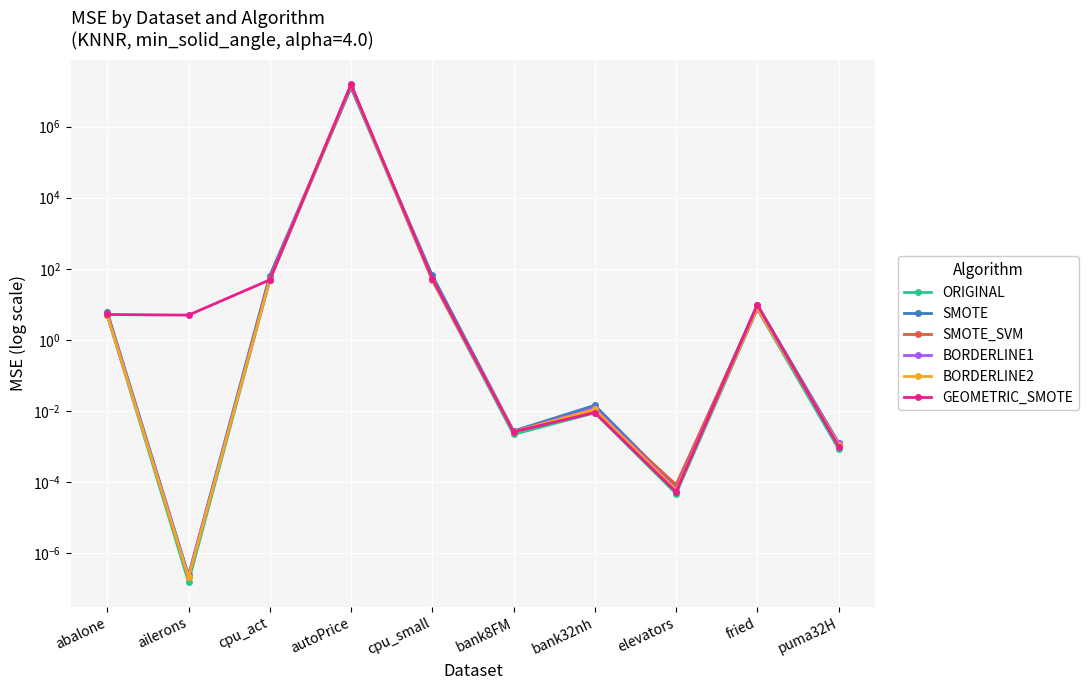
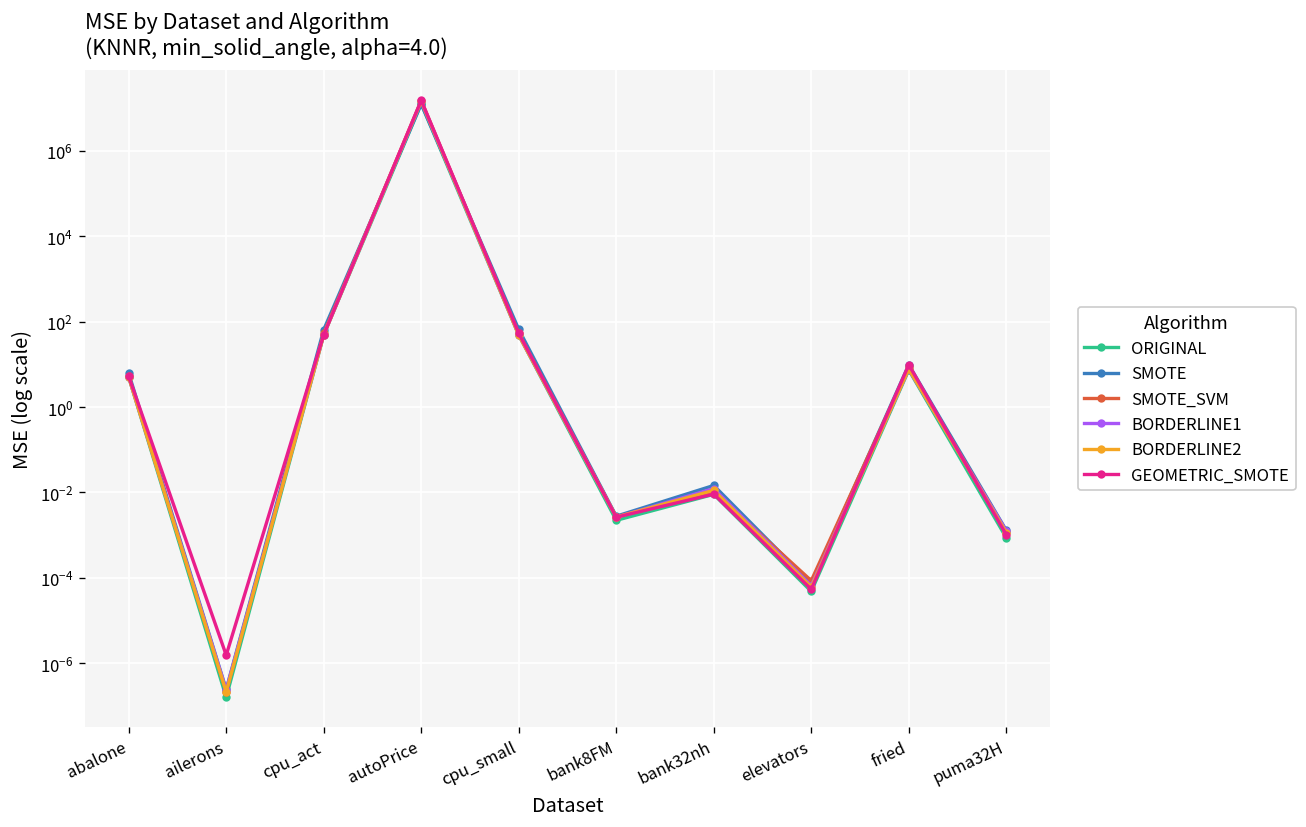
GEOMETRIC_SMOTE, ailerons: 5 -> 0
